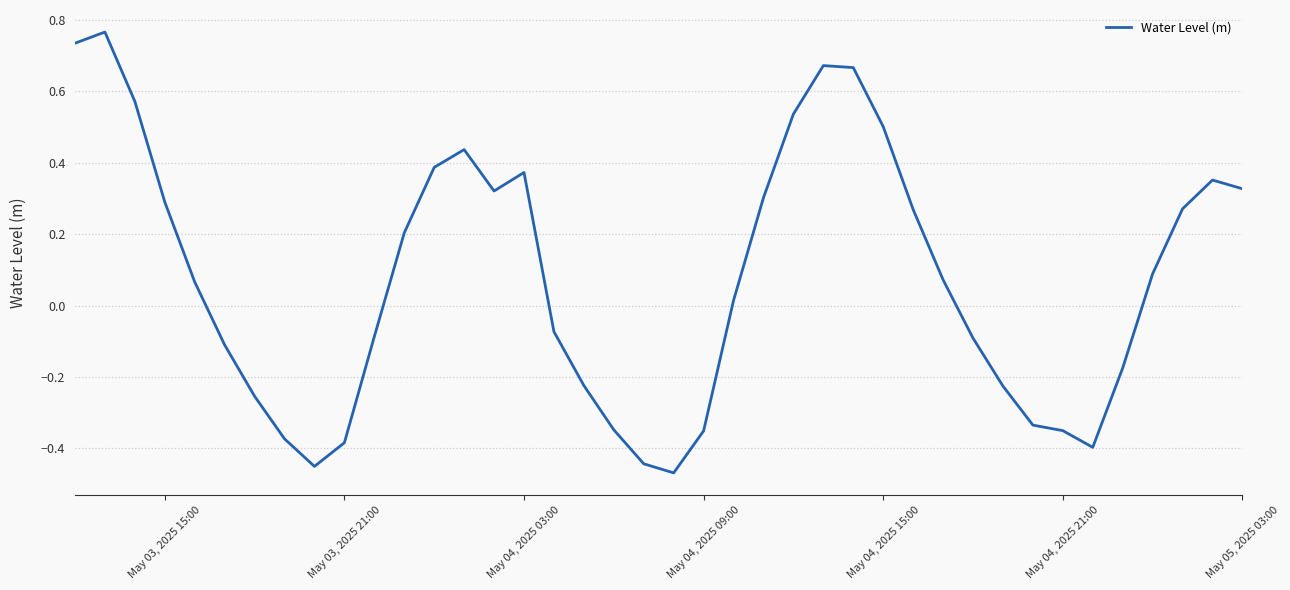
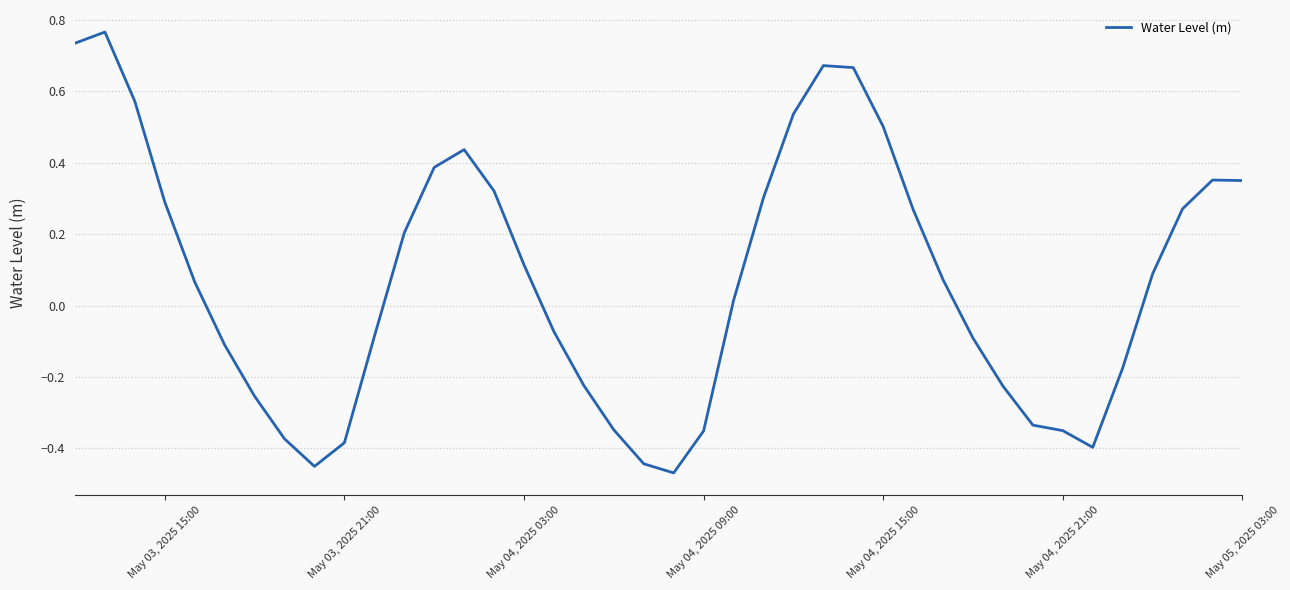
May 04, 2025 03:00: 0.37 -> 0.11
May 05, 2025 03:00: 0.33 -> 0.35
